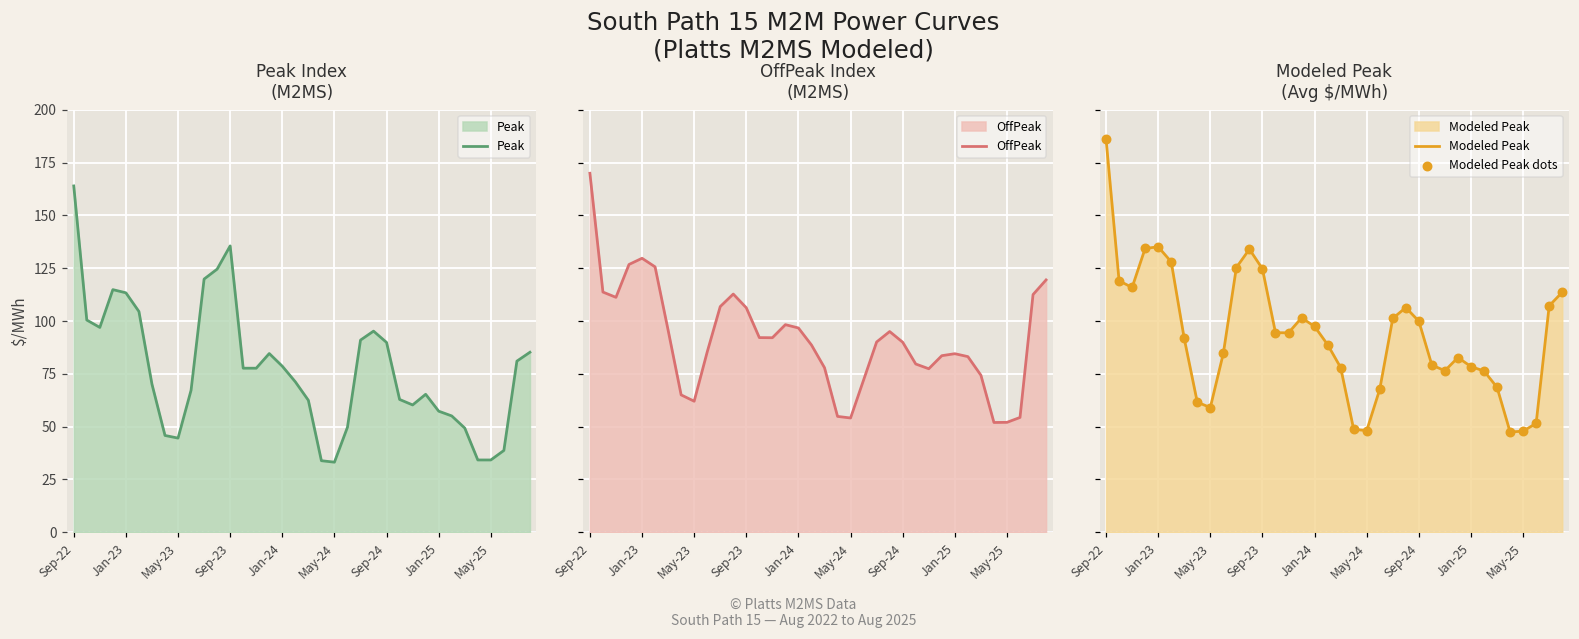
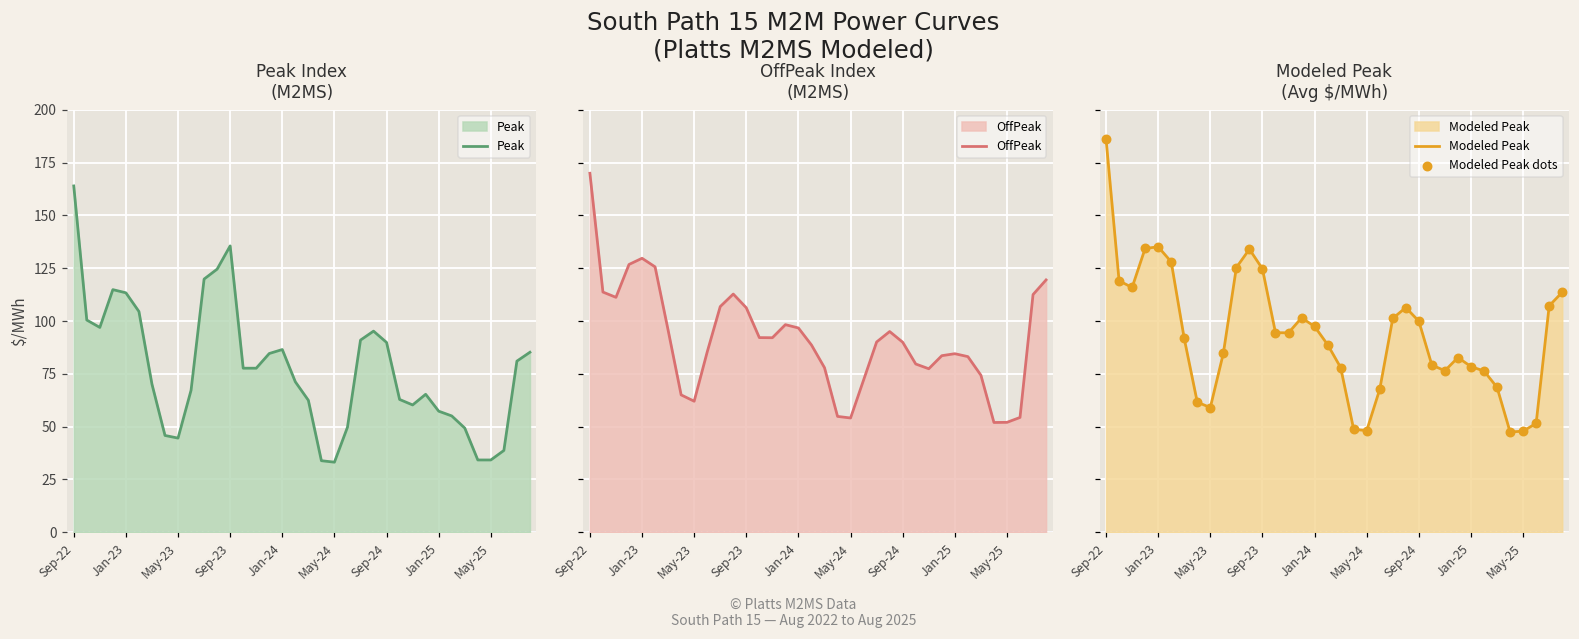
Peak Index (M2MS), Jan-24: 79 -> 87
